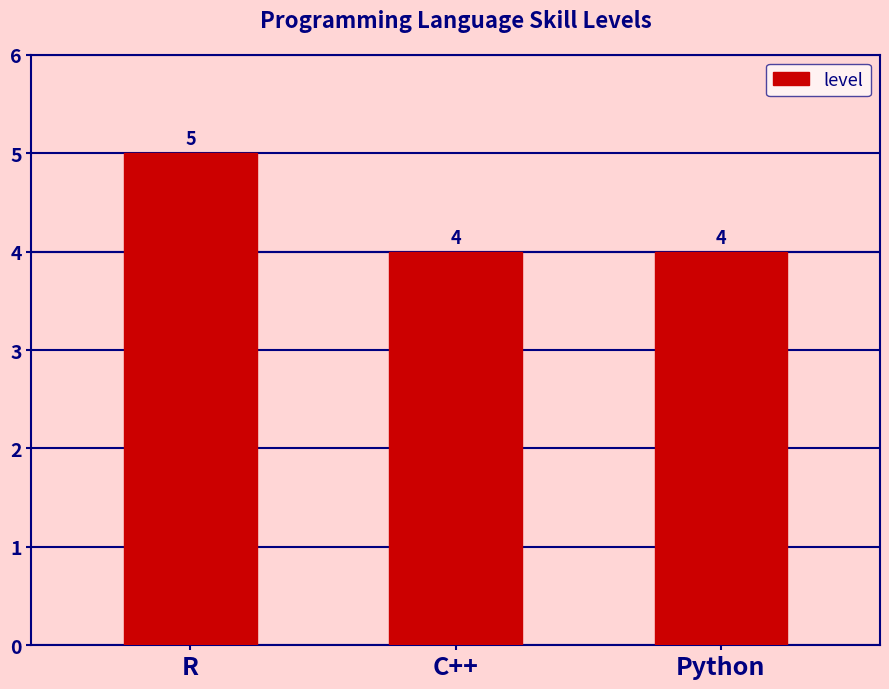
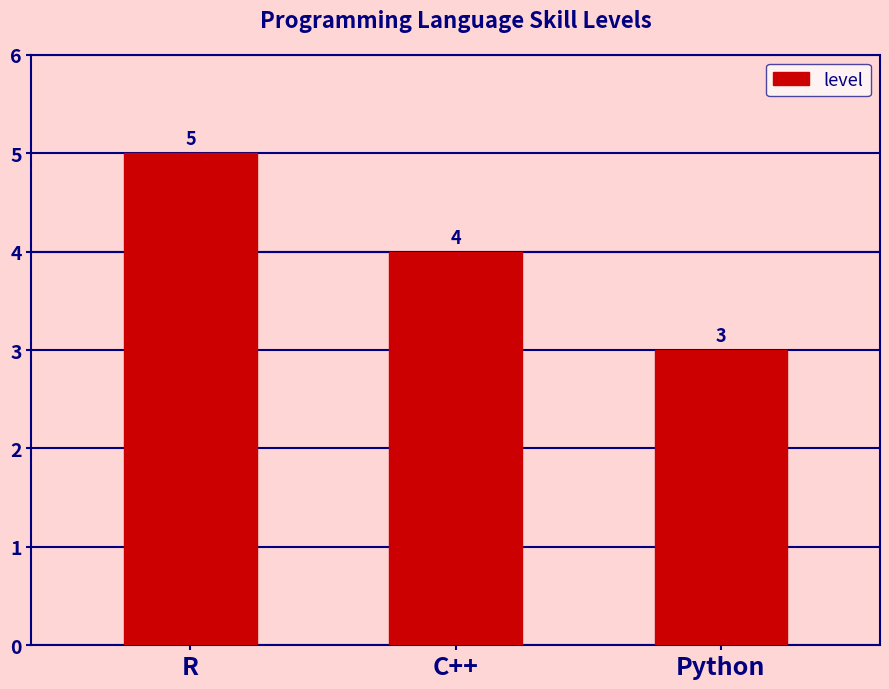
Python: 4 -> 3
